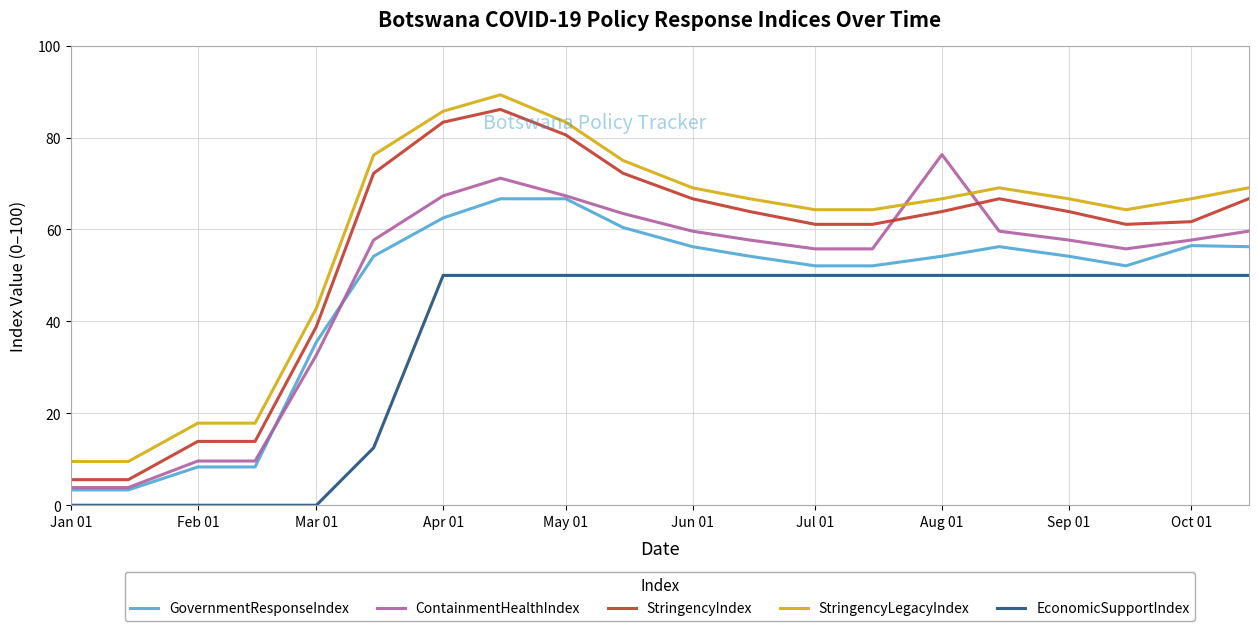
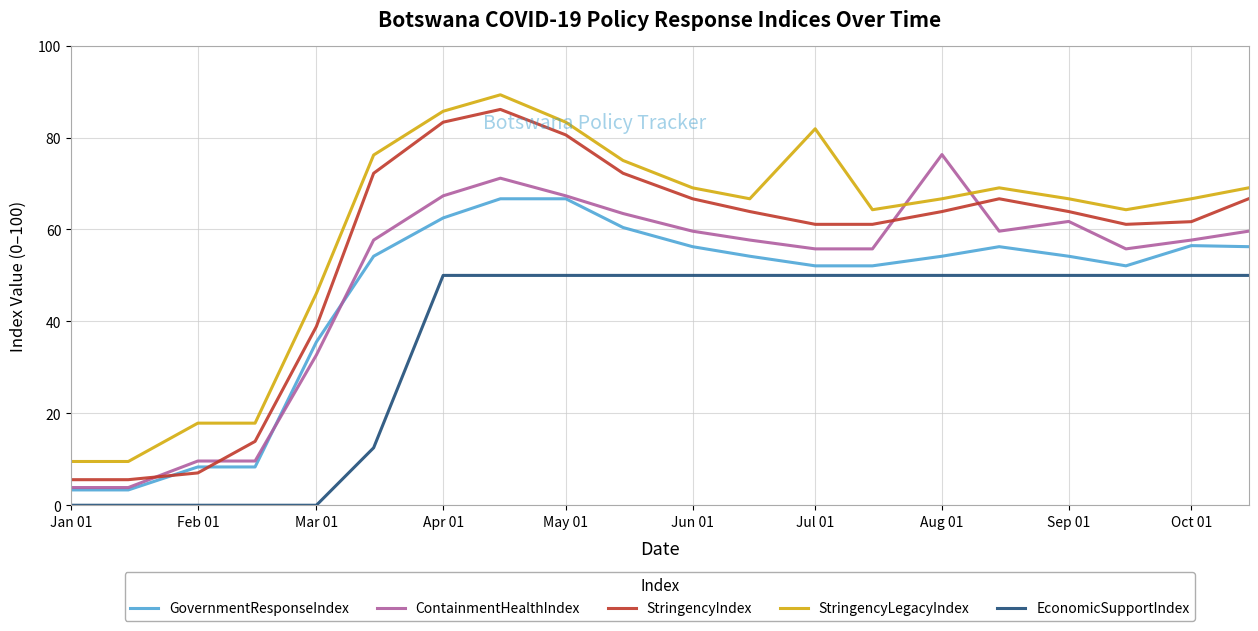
StringencyIndex, Feb 01: 14 -> 7
StringencyLegacyIndex, Mar 01: 43 -> 46
StringencyLegacyIndex, Jul 01: 64 -> 82
ContainmentHealthIndex, Sep 01: 58 -> 62
